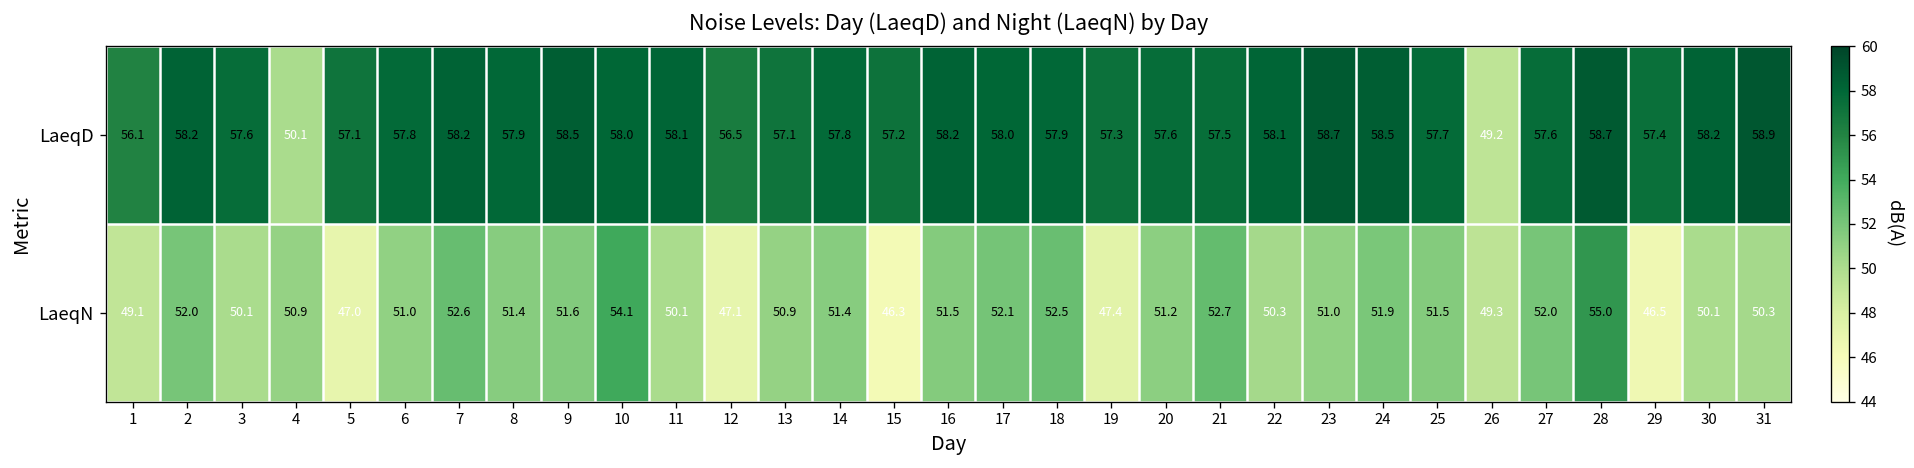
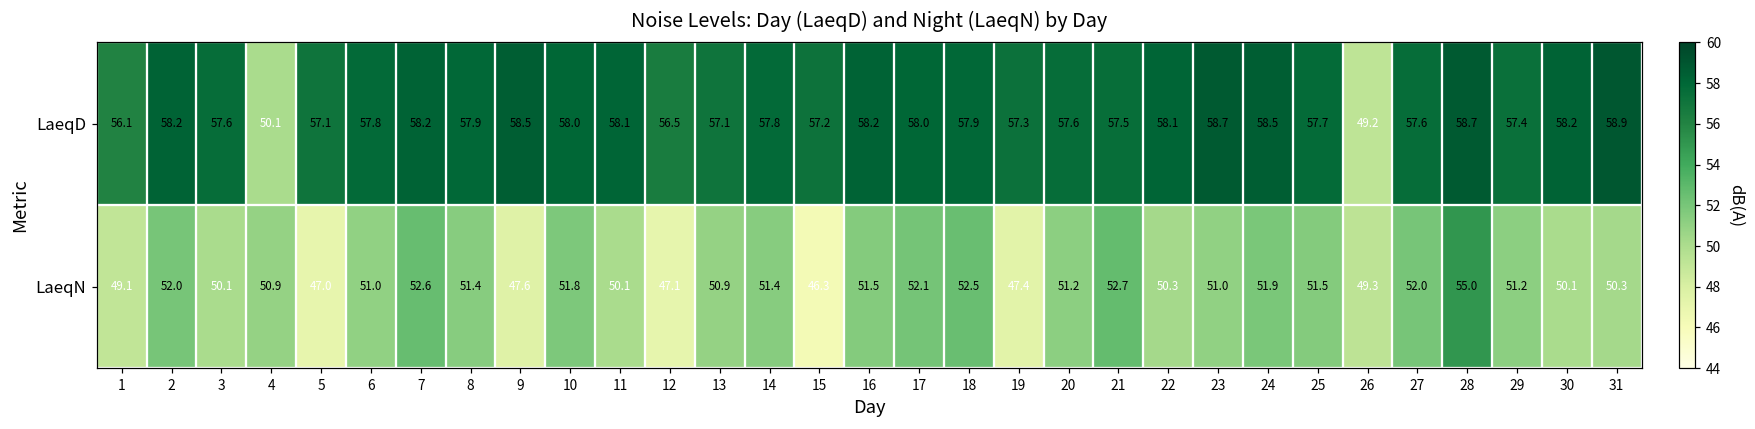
LaeqN, 9: 51.6 -> 47.6
LaeqN, 10: 54.1 -> 51.8
LaeqN, 29: 46.5 -> 51.2
